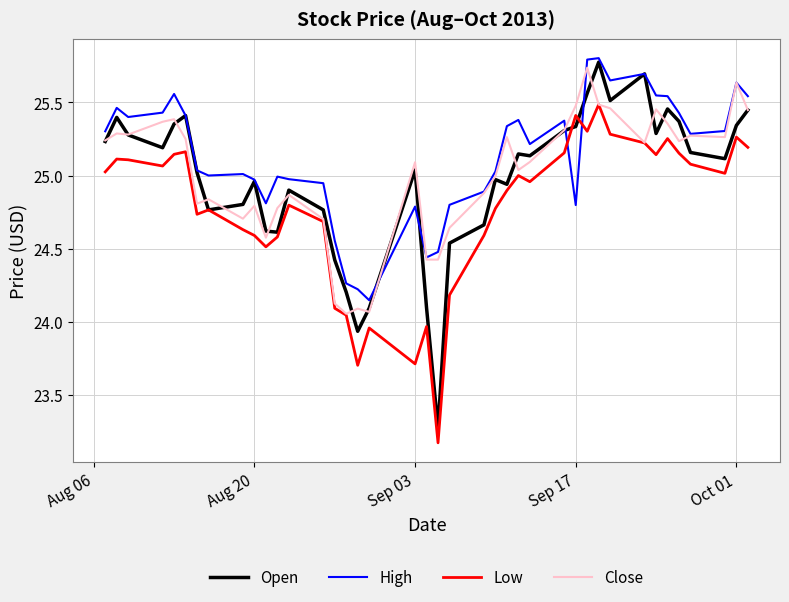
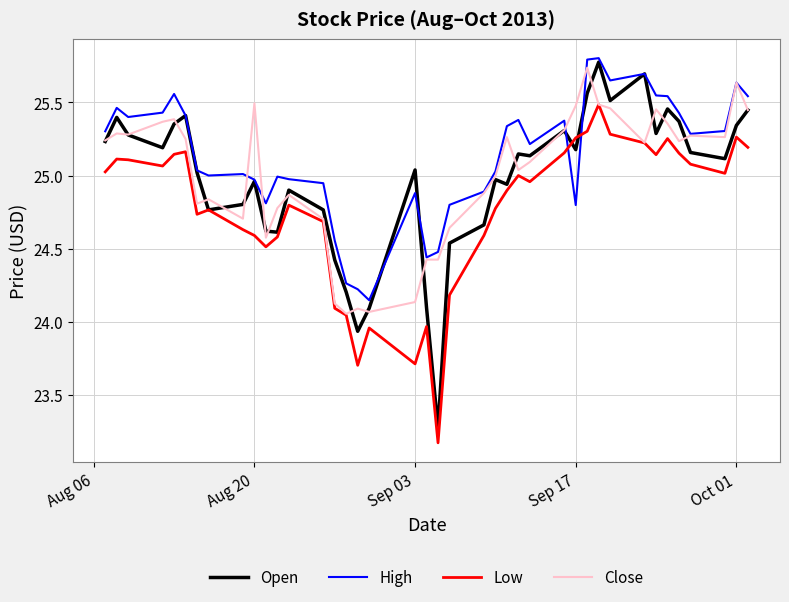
Close, Aug 20: 24.79 -> 25.49
High, Sep 03: 24.79 -> 24.88
Close, Sep 03: 25.09 -> 24.14
Open, Sep 17: 25.34 -> 25.18
Low, Sep 17: 25.41 -> 25.26
